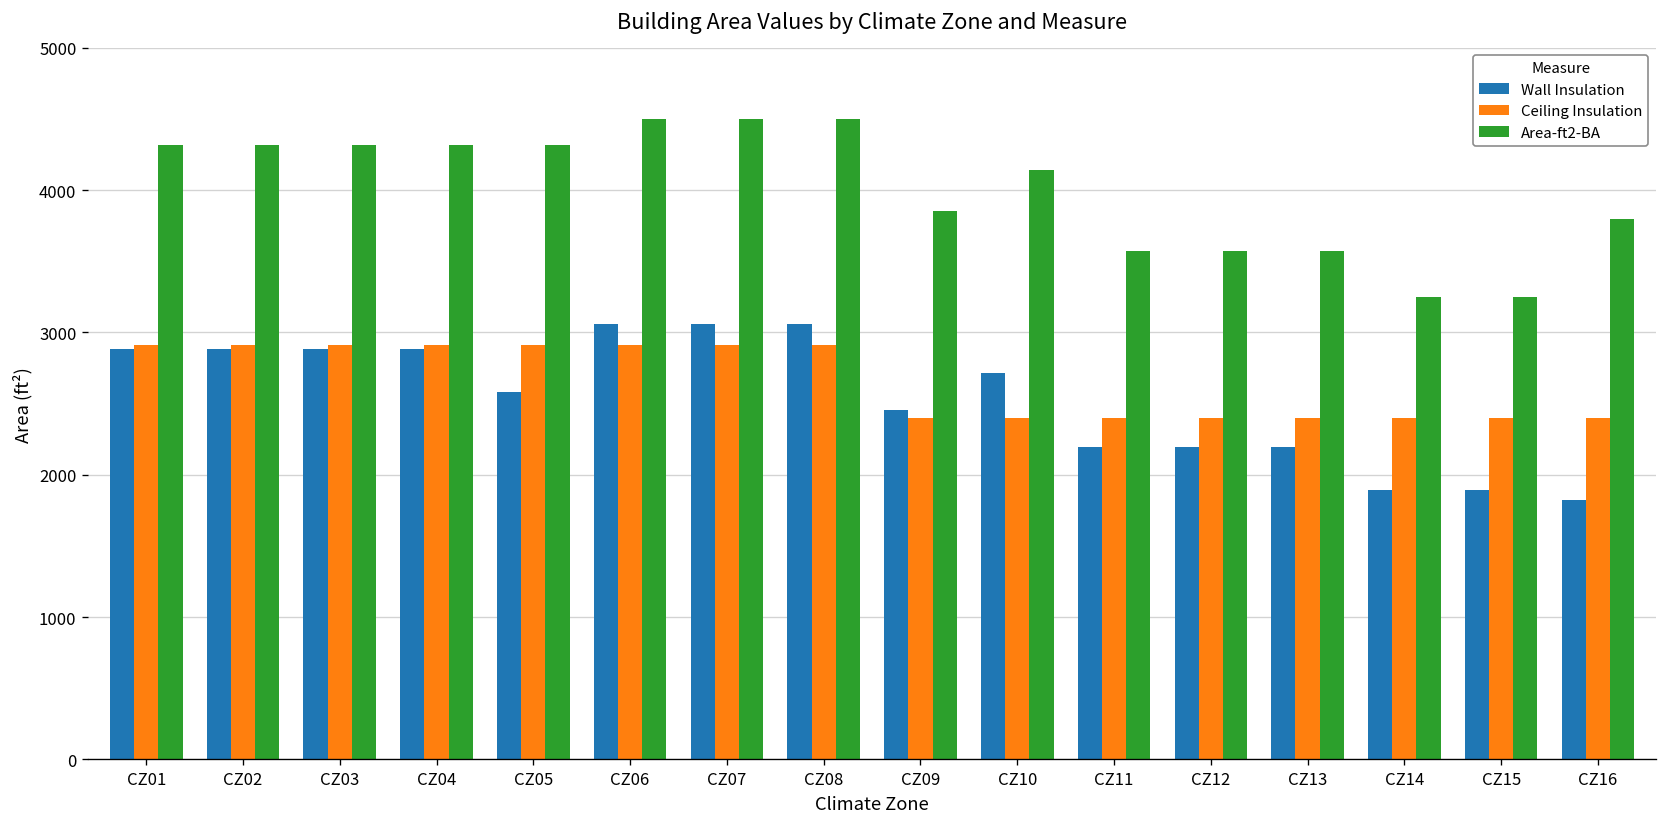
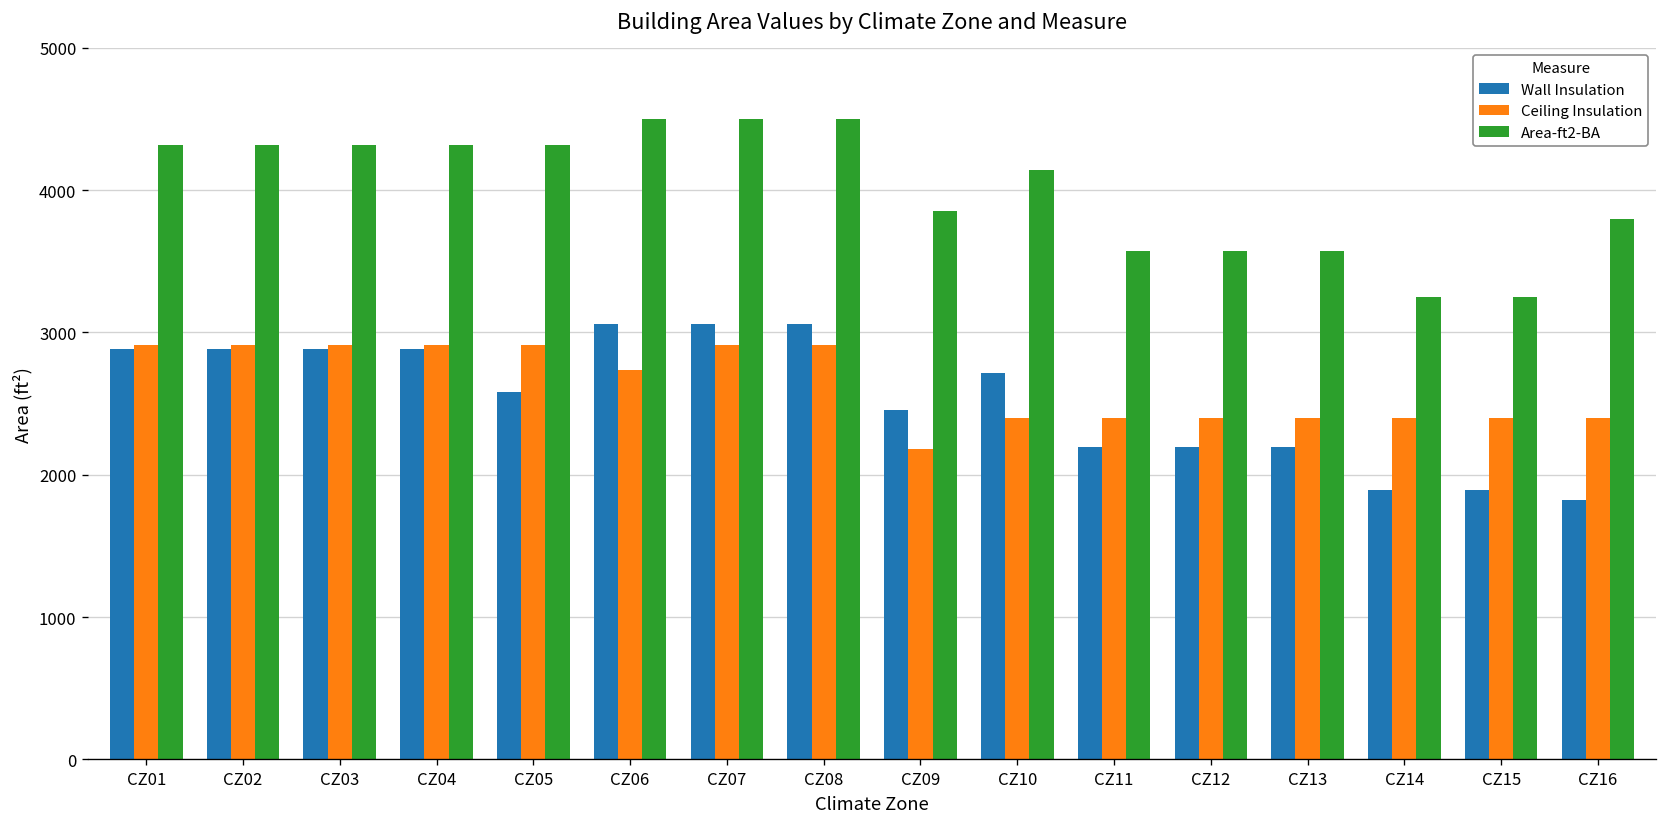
Ceiling Insulation, CZ06: 2910 -> 2730
Ceiling Insulation, CZ09: 2400 -> 2180
